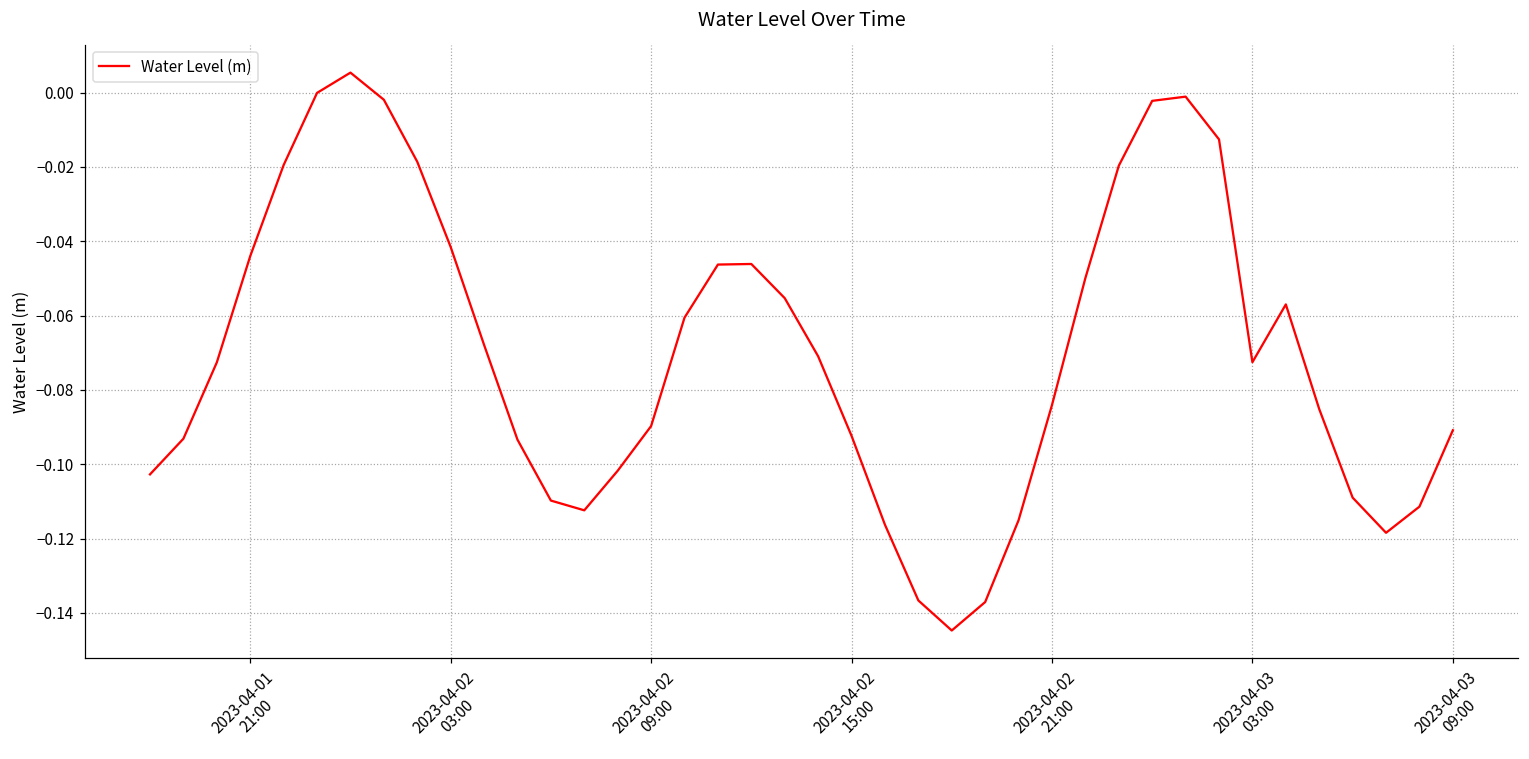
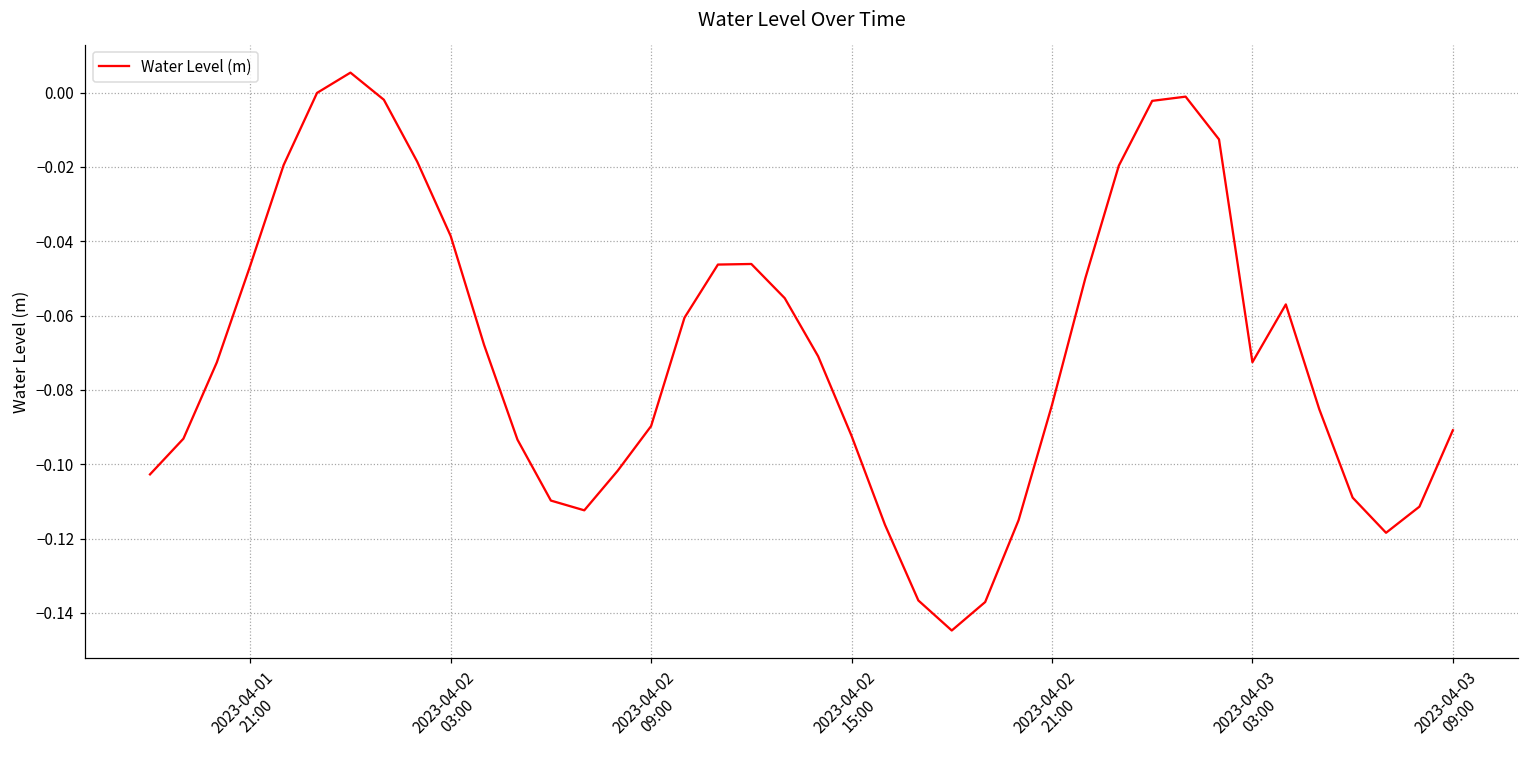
2023-04-01 21:00: -0.044 -> -0.047
2023-04-02 03:00: -0.042 -> -0.039
